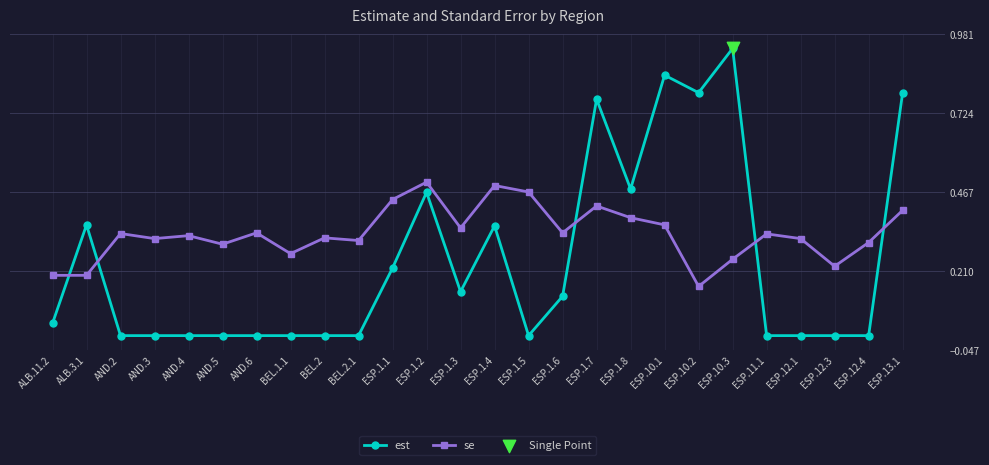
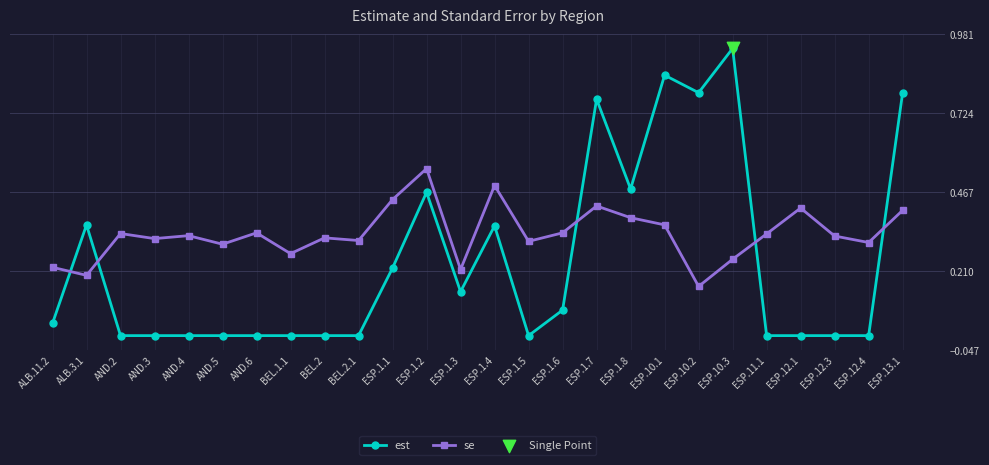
se, ALB.11.2: 0.20 -> 0.22
se, ESP.1.2: 0.50 -> 0.54
se, ESP.1.3: 0.35 -> 0.22
se, ESP.1.5: 0.47 -> 0.31
est, ESP.1.6: 0.13 -> 0.08
se, ESP.12.1: 0.32 -> 0.41
se, ESP.12.3: 0.23 -> 0.32
